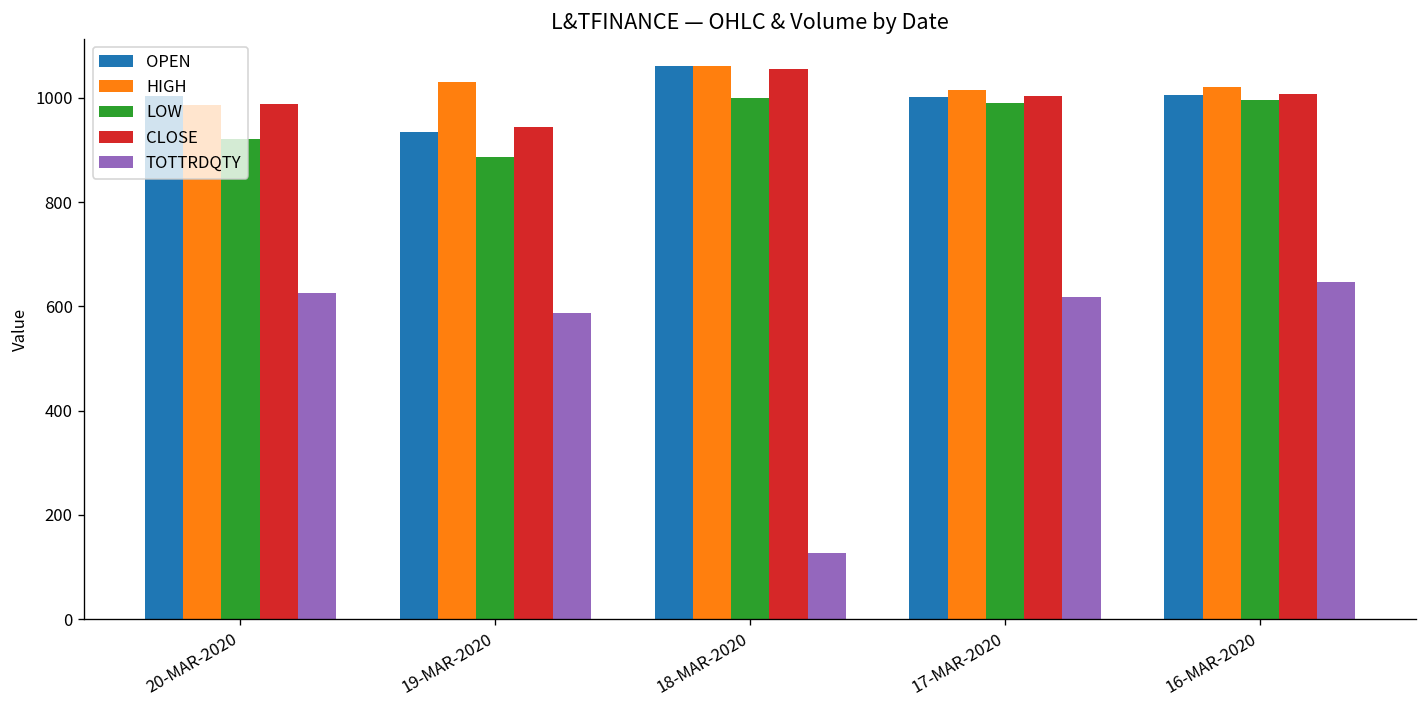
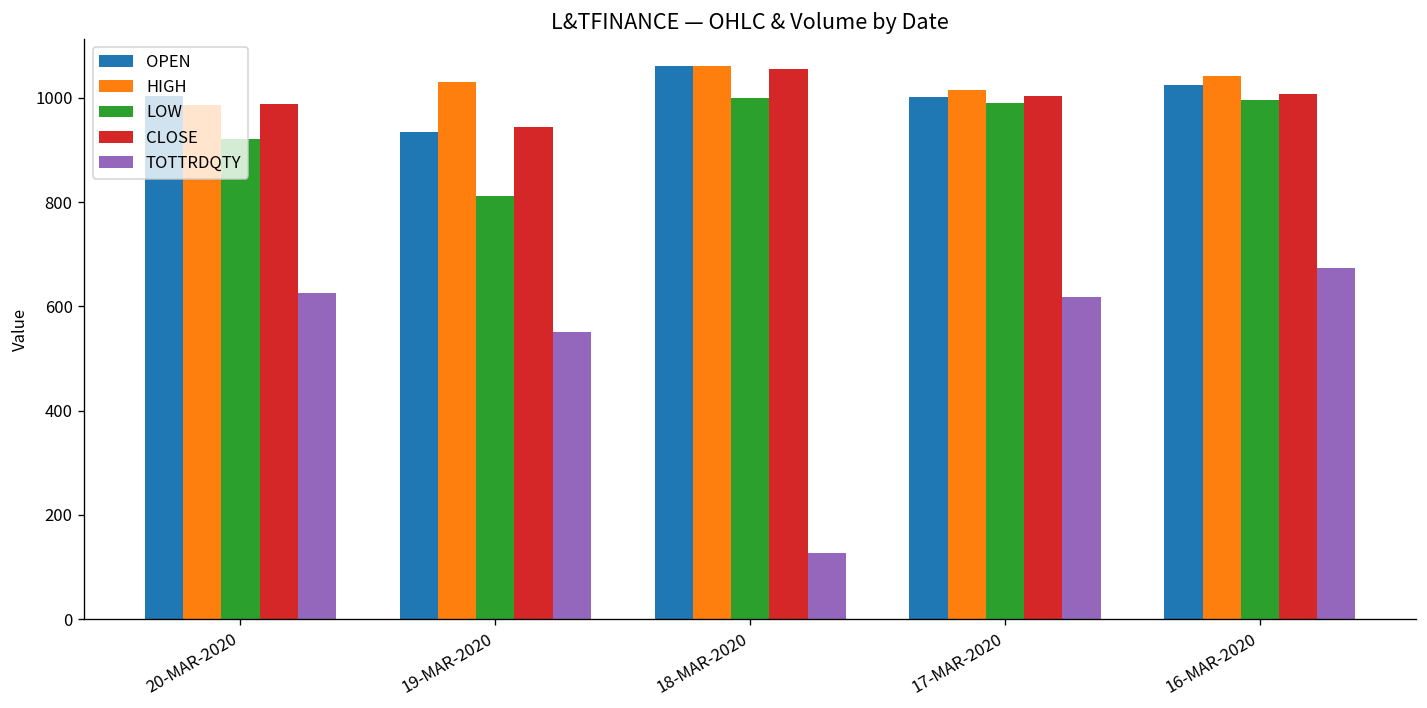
LOW, 19-MAR-2020: 890 -> 810
TOTTRDQTY, 19-MAR-2020: 590 -> 550
OPEN, 16-MAR-2020: 1010 -> 1020
HIGH, 16-MAR-2020: 1020 -> 1040
TOTTRDQTY, 16-MAR-2020: 650 -> 670
